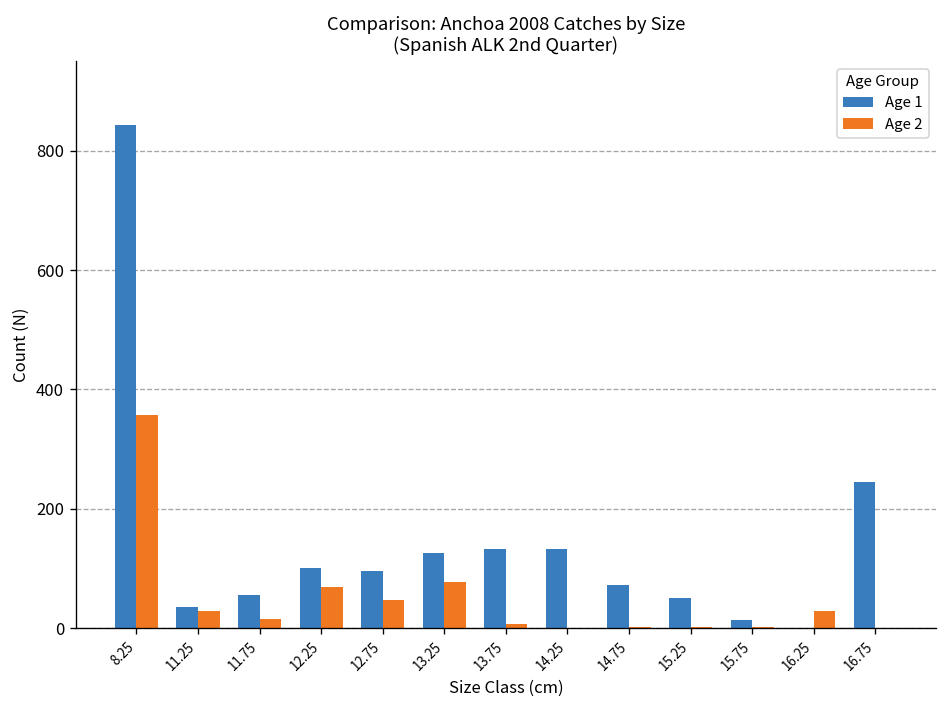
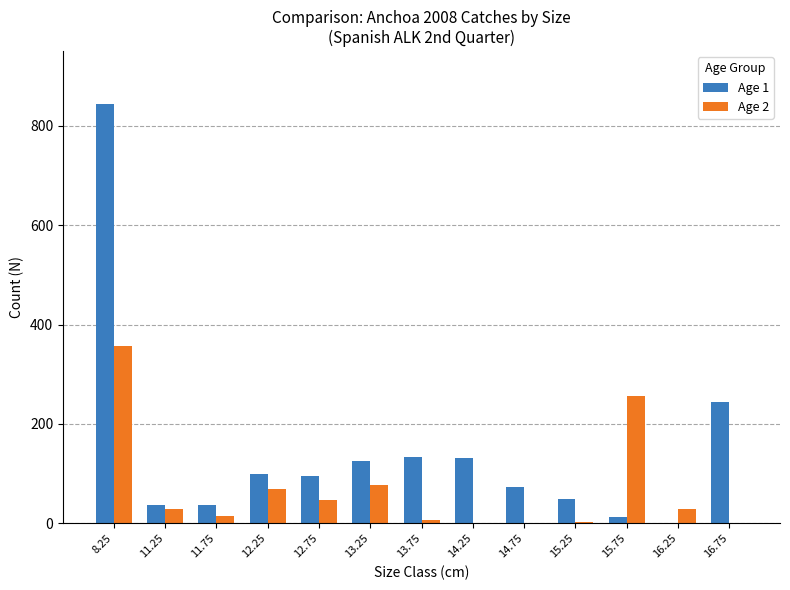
Age 1, 11.75: 60 -> 40
Age 2, 15.75: 0 -> 260
